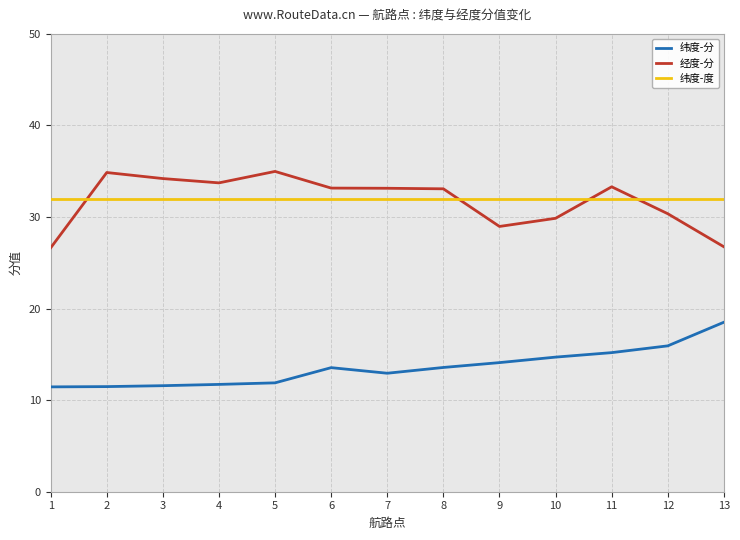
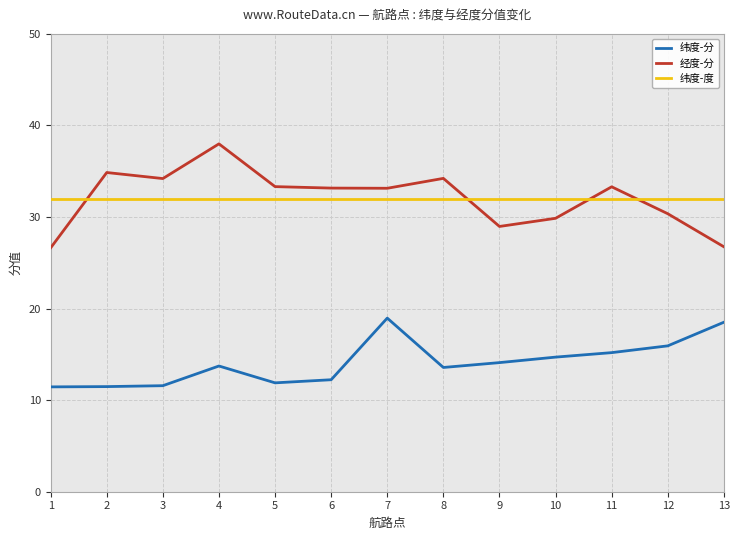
纬度-分, 4: 12 -> 14
经度-分, 4: 34 -> 38
经度-分, 5: 35 -> 33
纬度-分, 6: 14 -> 12
纬度-分, 7: 13 -> 19
经度-分, 8: 33 -> 34
